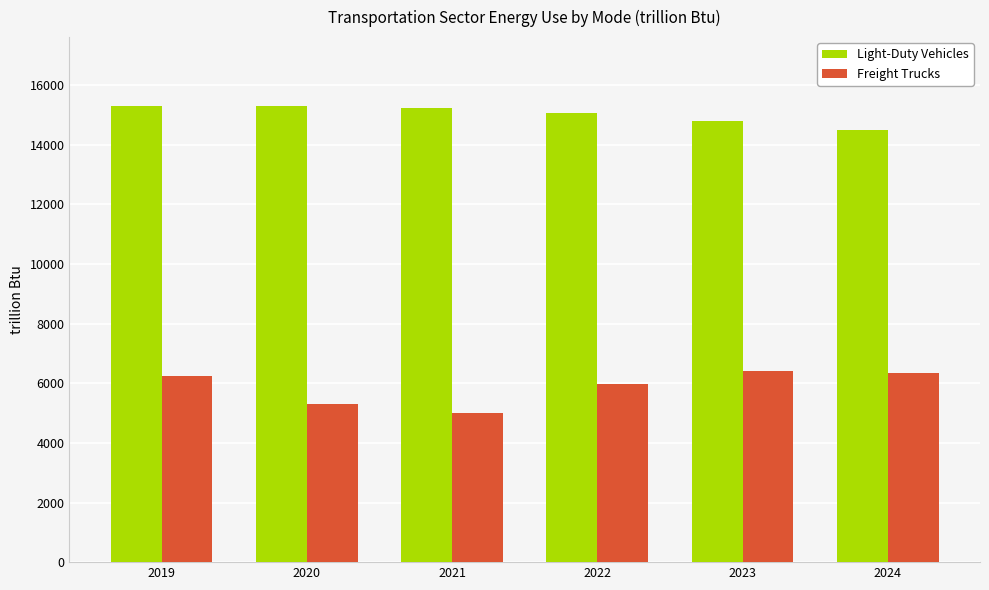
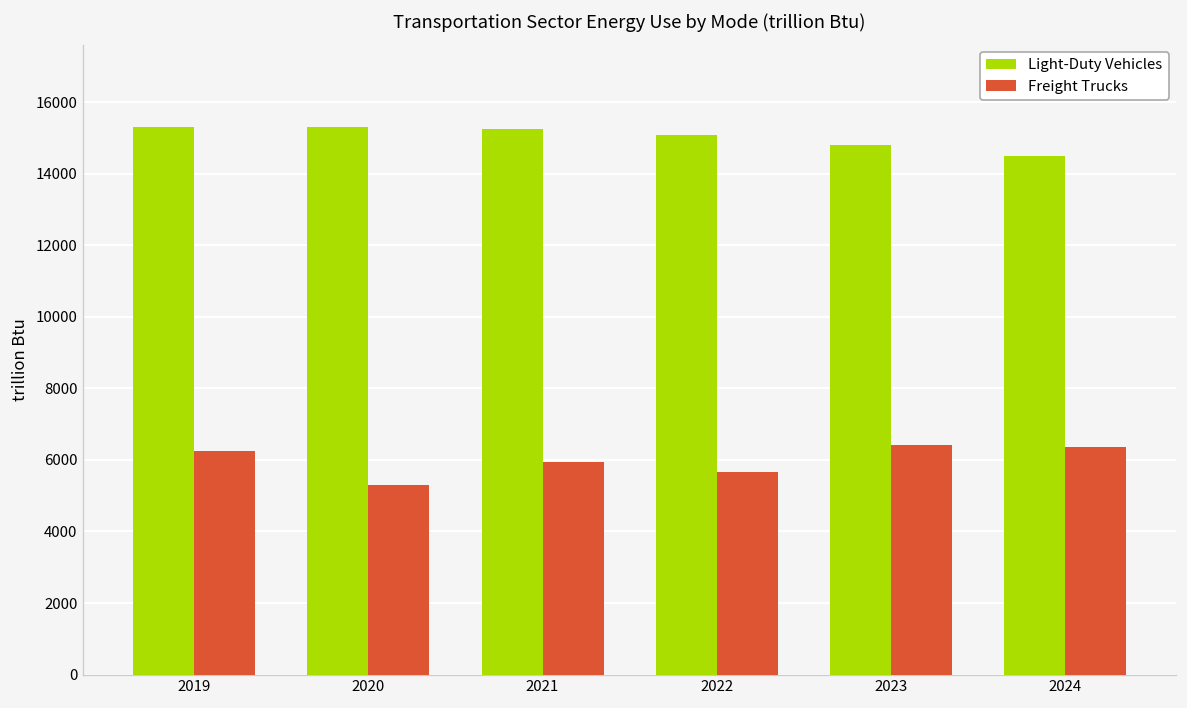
Freight Trucks, 2021: 5000 -> 6000
Freight Trucks, 2022: 6000 -> 5700
